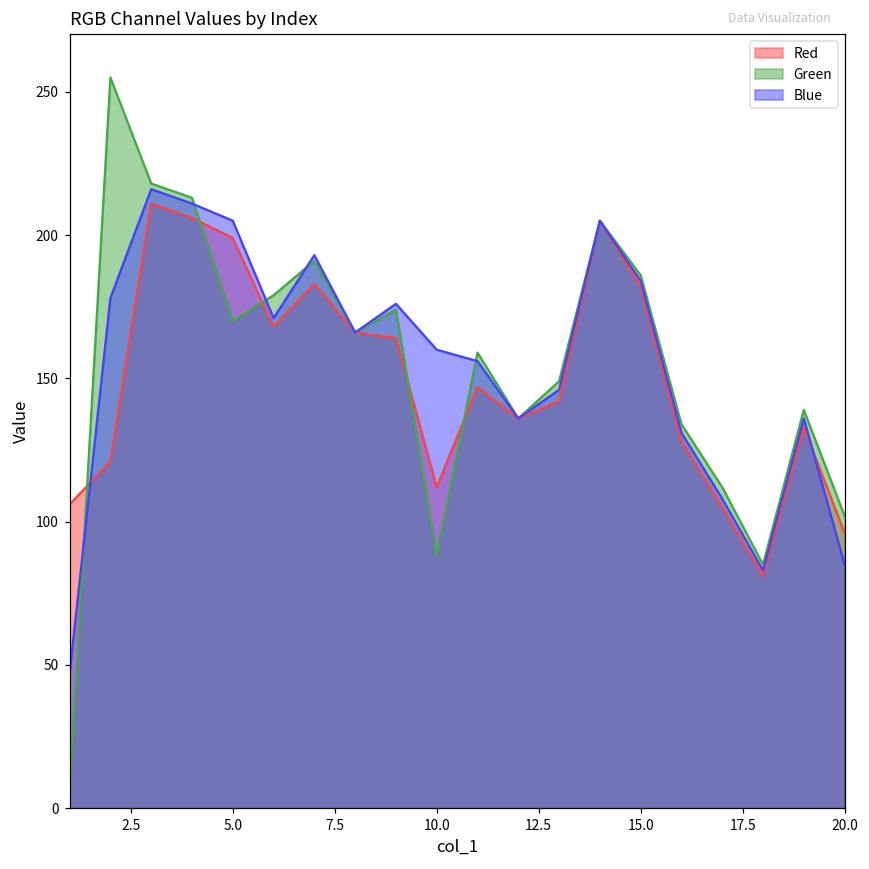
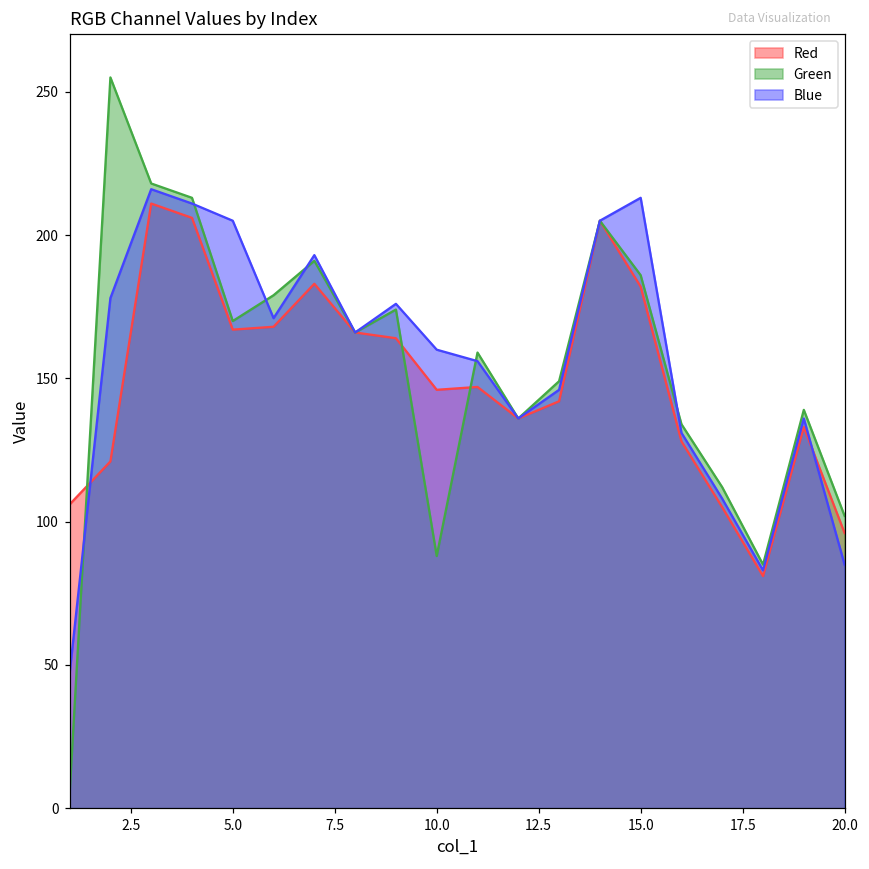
Red, 5.0: 199 -> 167
Red, 10.0: 112 -> 146
Blue, 15.0: 184 -> 213
